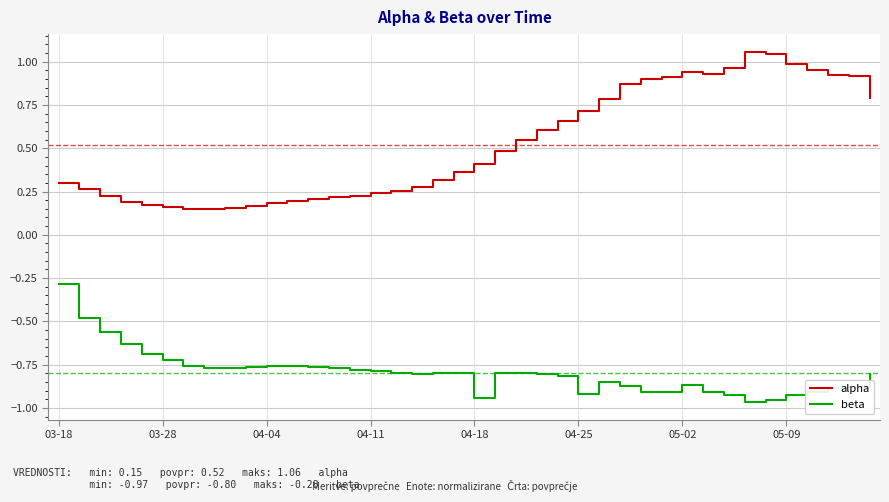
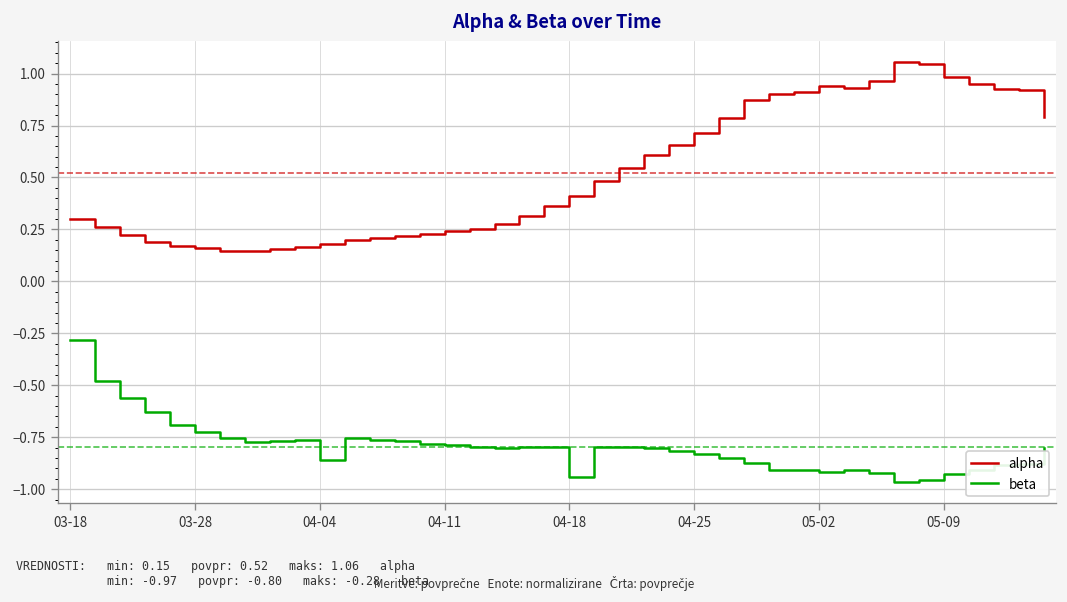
beta, 04-04: -0.76 -> -0.86
beta, 04-25: -0.92 -> -0.83
beta, 05-02: -0.87 -> -0.92
